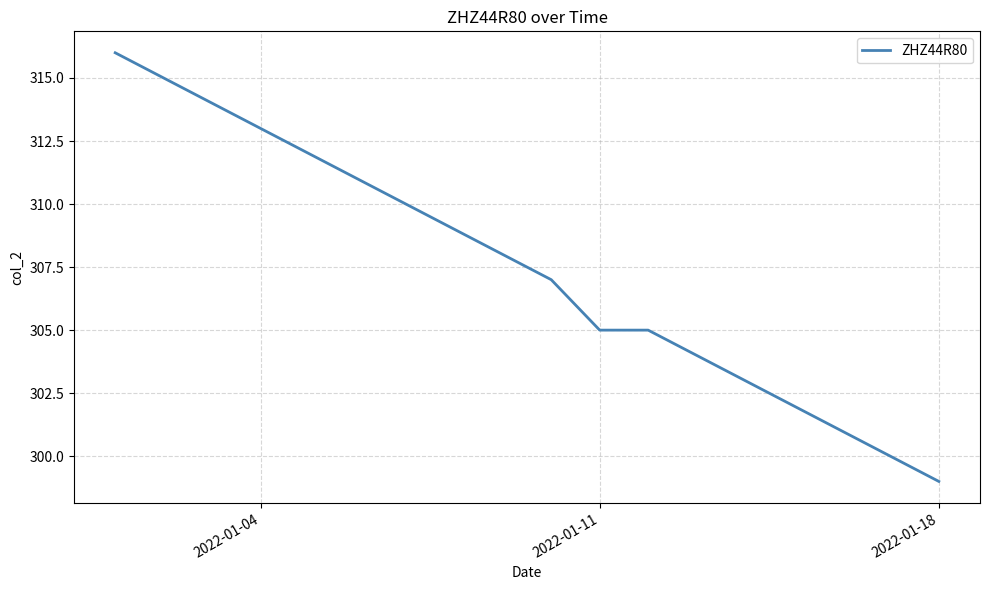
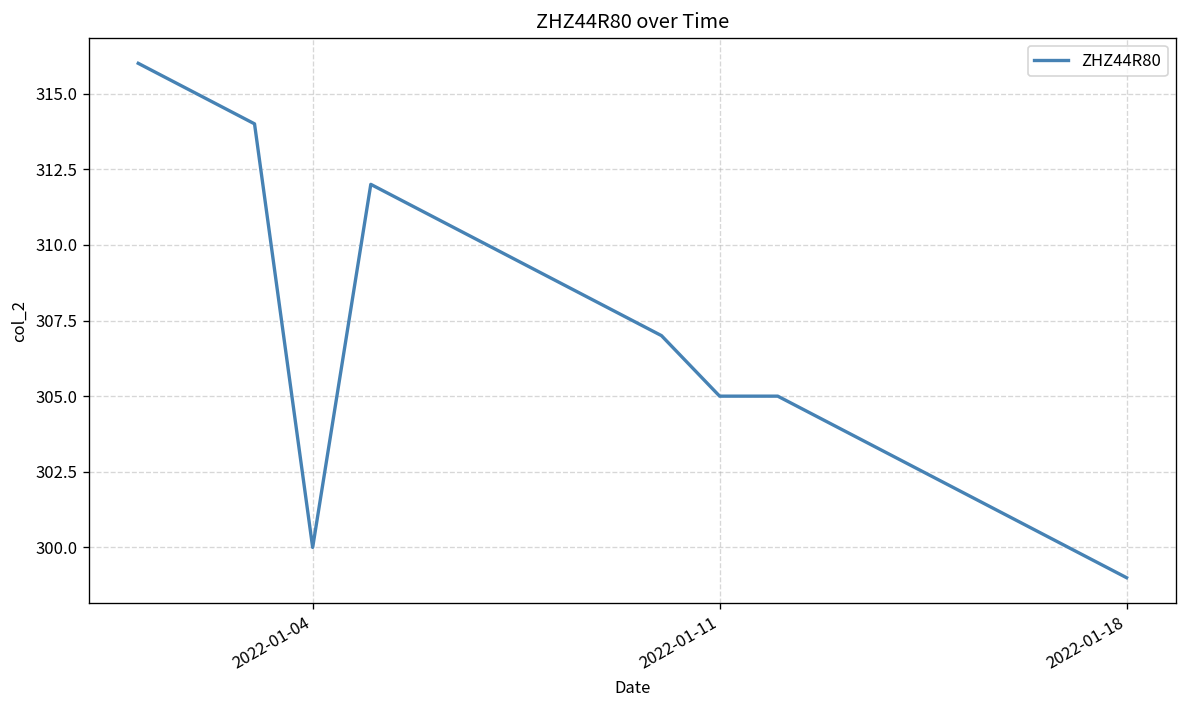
2022-01-04: 313 -> 300
